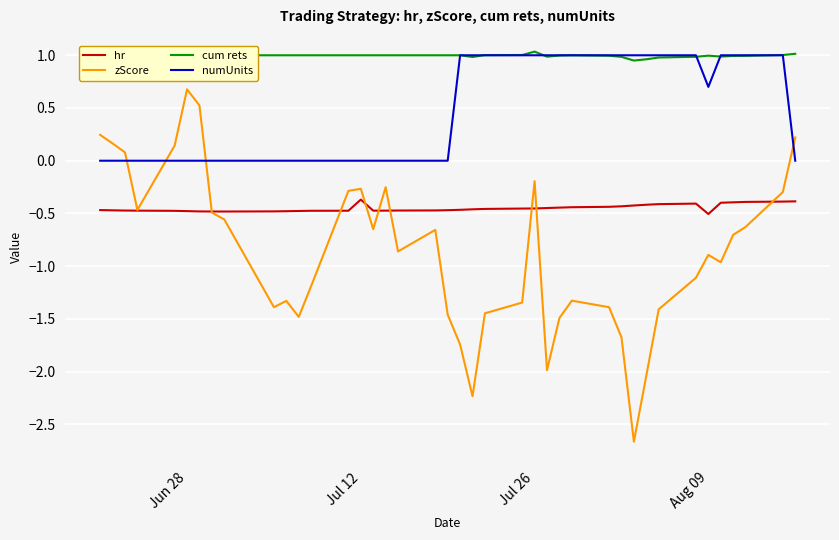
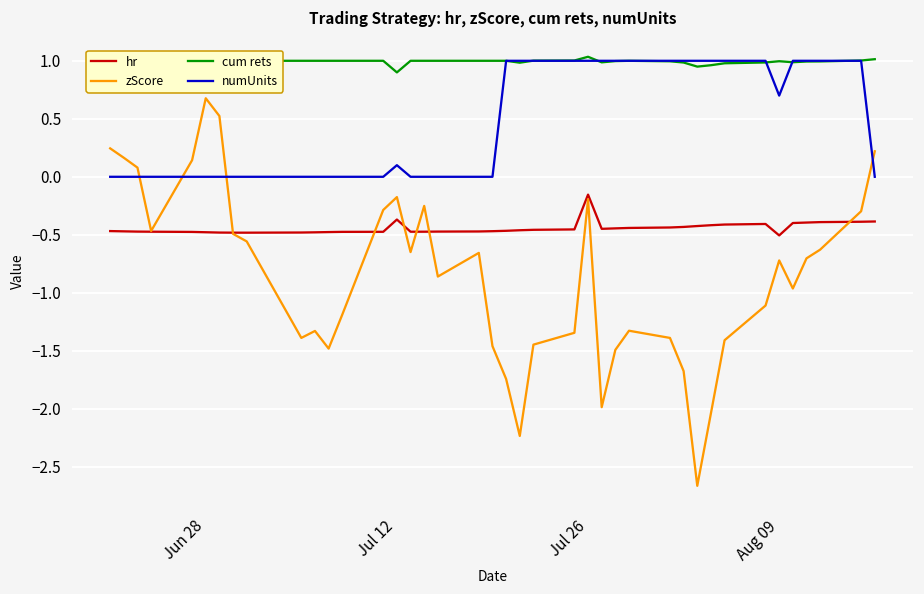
zScore, Jul 12: -0.27 -> -0.18
cum rets, Jul 12: 1.0 -> 0.9
numUnits, Jul 12: 0.0 -> 0.1
hr, Jul 26: -0.45 -> -0.15
zScore, Aug 09: -0.89 -> -0.72
